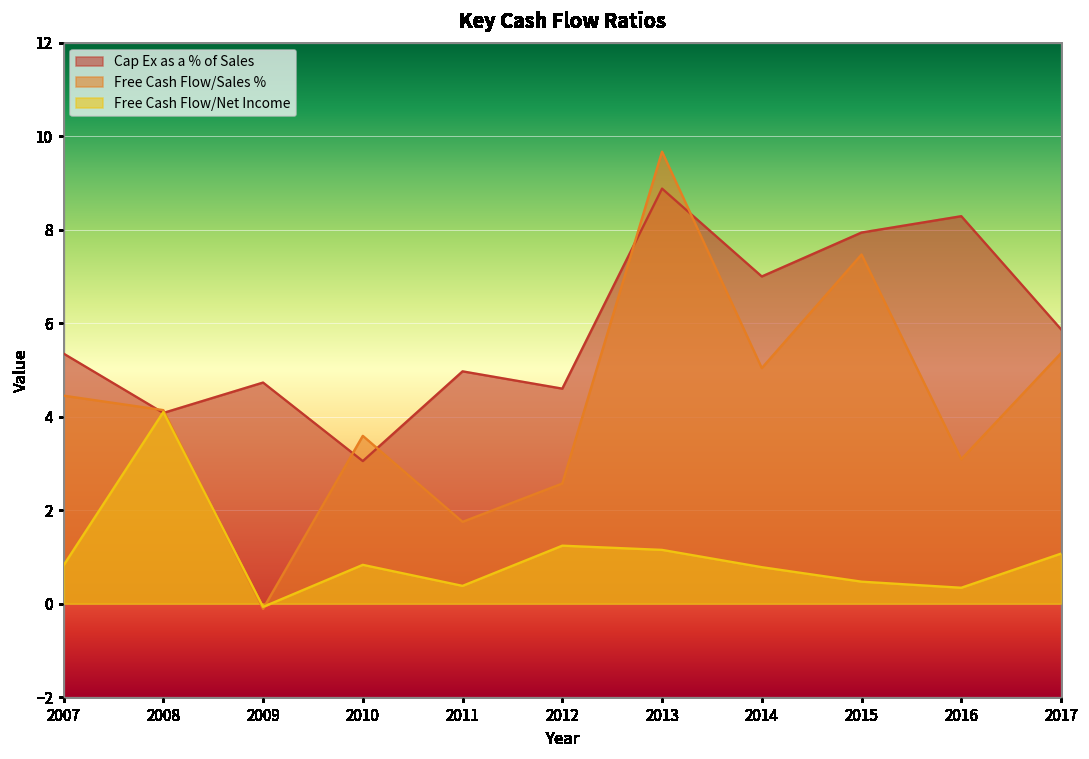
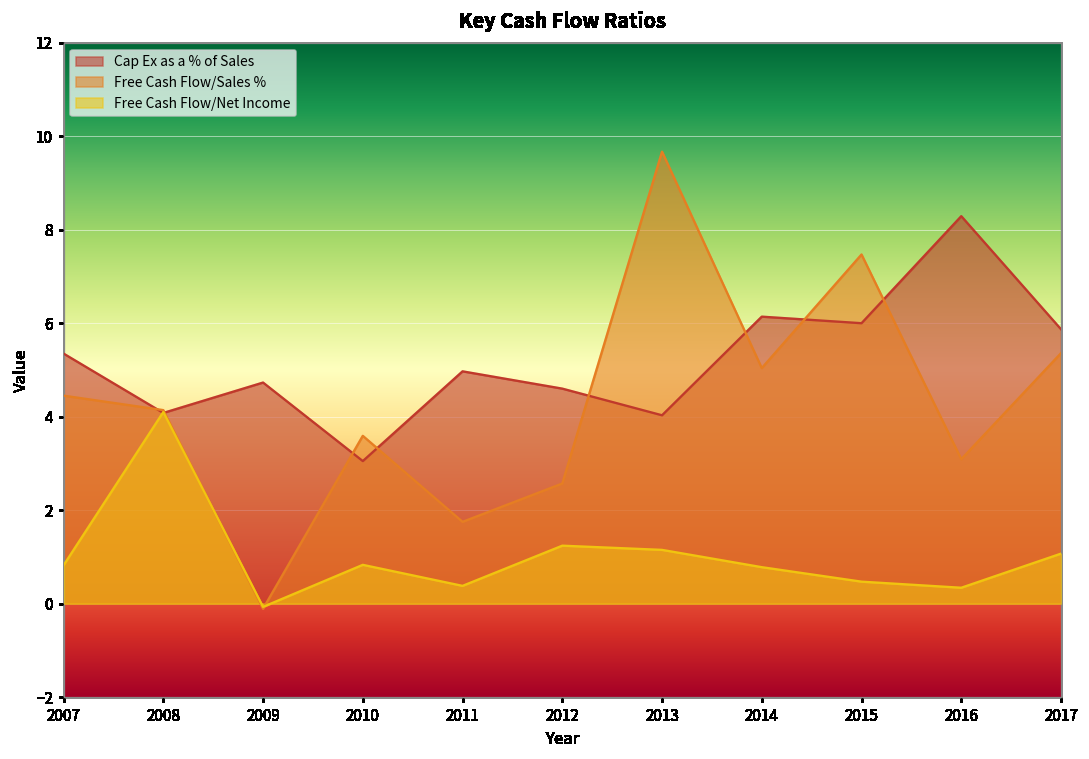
Cap Ex as a % of Sales, 2013: 8.9 -> 4.0
Cap Ex as a % of Sales, 2014: 7.0 -> 6.1
Cap Ex as a % of Sales, 2015: 7.9 -> 6.0
